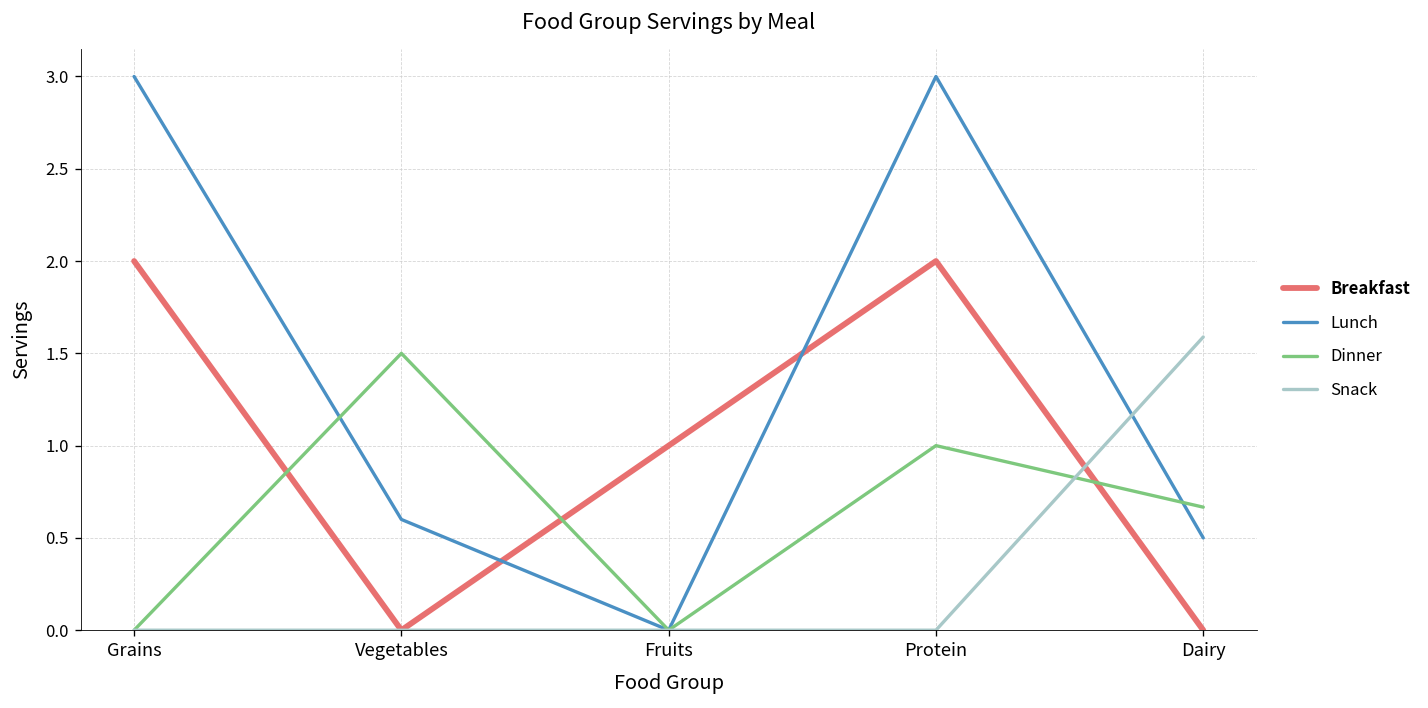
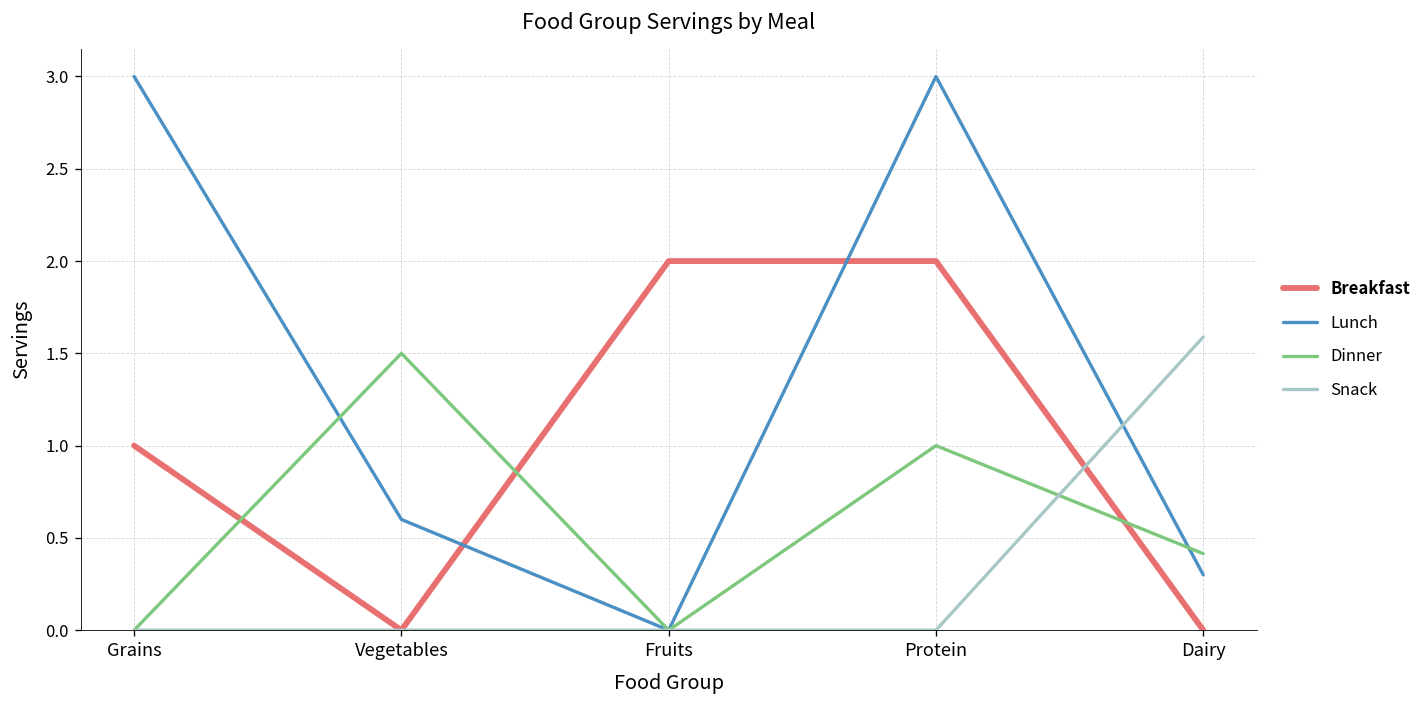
Breakfast, Grains: 2 -> 1
Breakfast, Fruits: 1 -> 2
Lunch, Dairy: 0.5 -> 0.3
Dinner, Dairy: 0.67 -> 0.41
